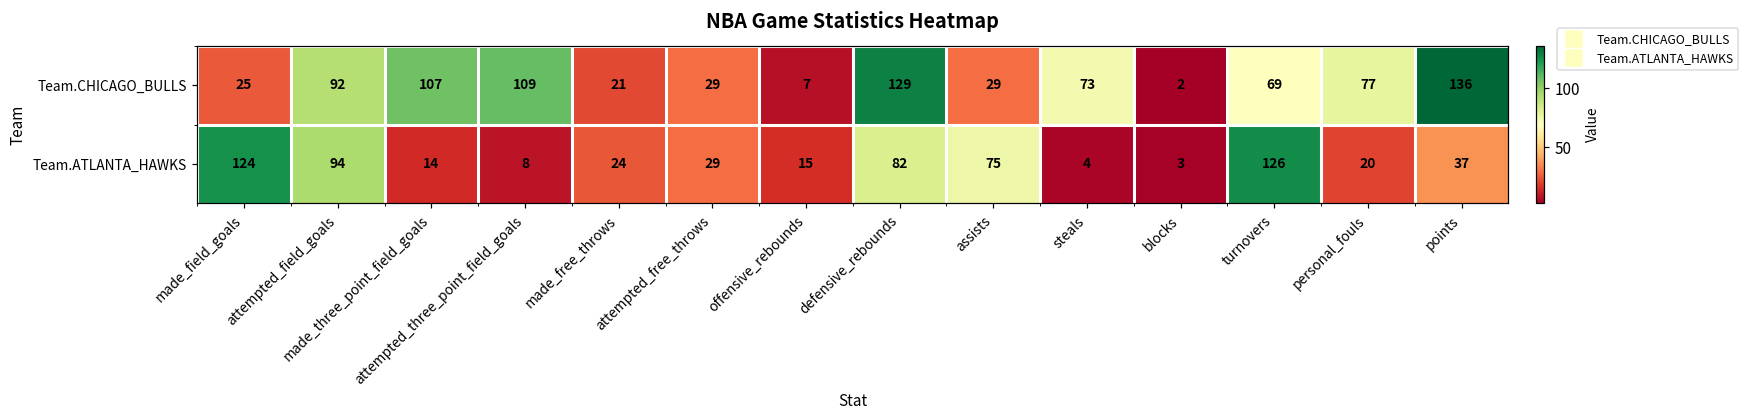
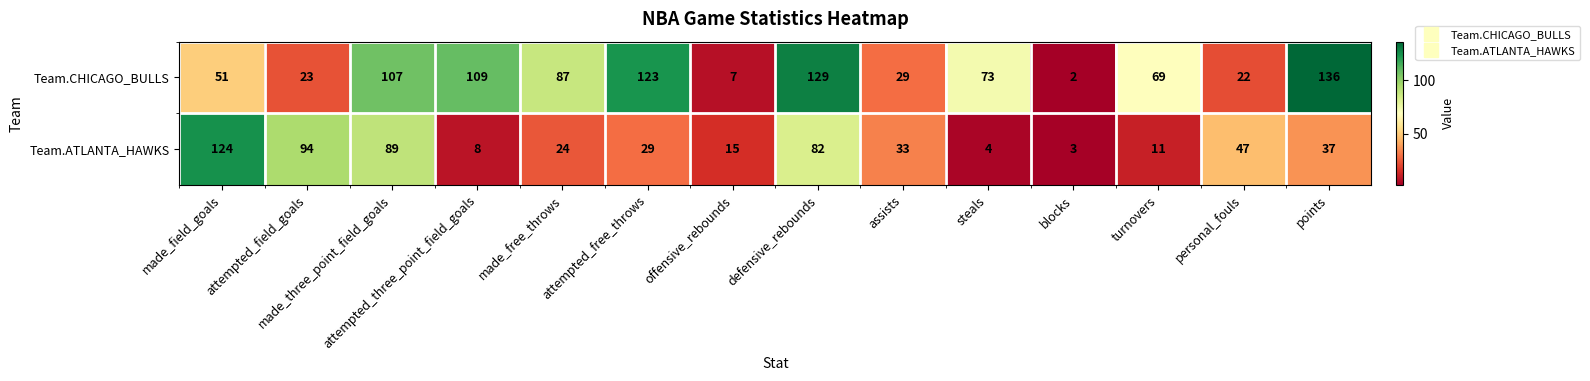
Team.CHICAGO_BULLS, made_field_goals: 25 -> 51
Team.CHICAGO_BULLS, attempted_field_goals: 92 -> 23
Team.CHICAGO_BULLS, made_free_throws: 21 -> 87
Team.CHICAGO_BULLS, attempted_free_throws: 29 -> 123
Team.CHICAGO_BULLS, personal_fouls: 77 -> 22
Team.ATLANTA_HAWKS, made_three_point_field_goals: 14 -> 89
Team.ATLANTA_HAWKS, assists: 75 -> 33
Team.ATLANTA_HAWKS, turnovers: 126 -> 11
Team.ATLANTA_HAWKS, personal_fouls: 20 -> 47
